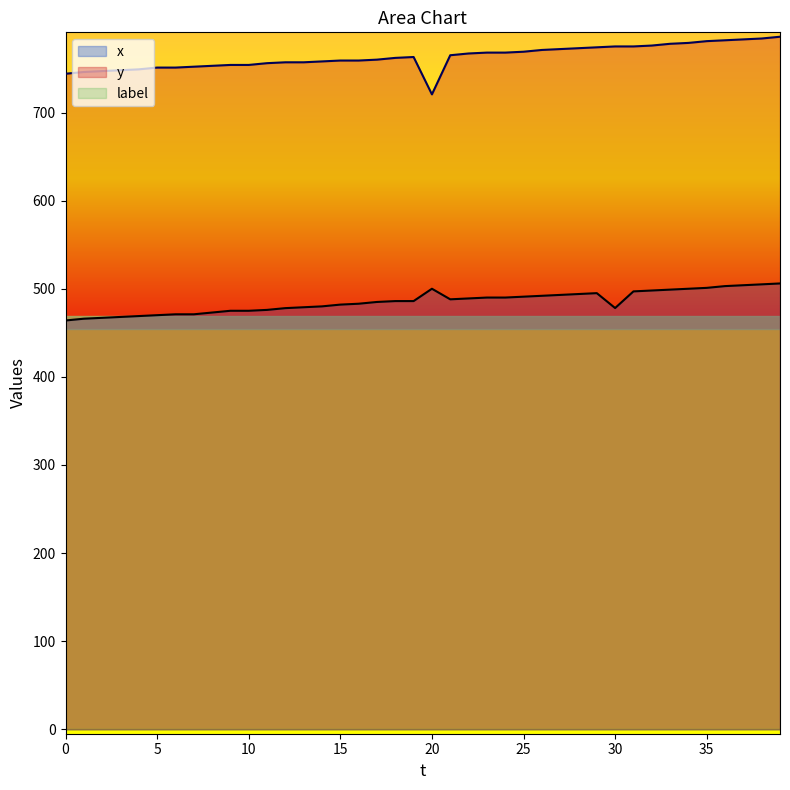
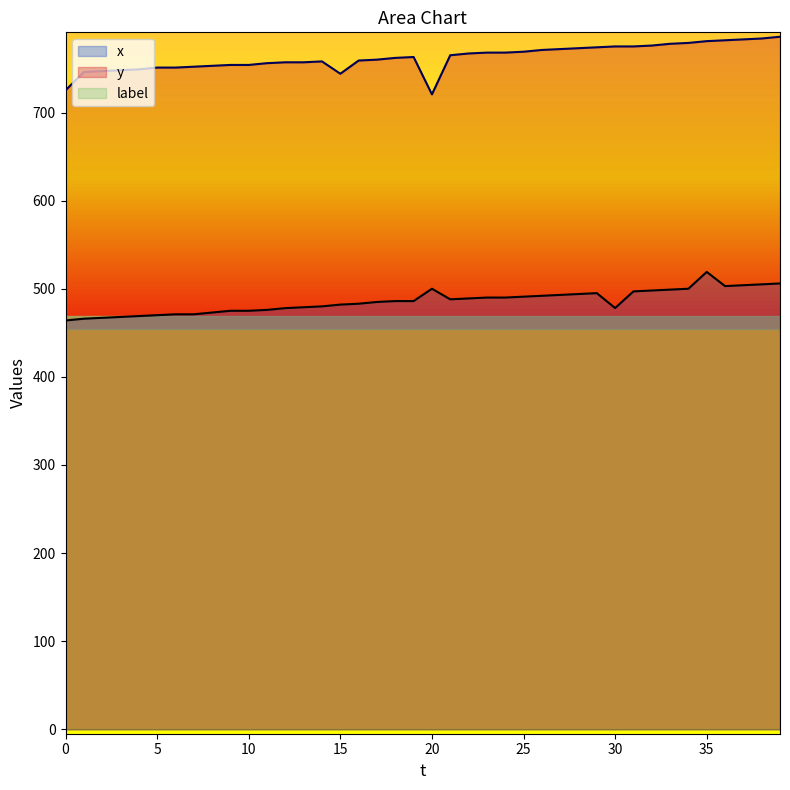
y, 0: 740 -> 730
y, 15: 760 -> 740
x, 35: 500 -> 520
